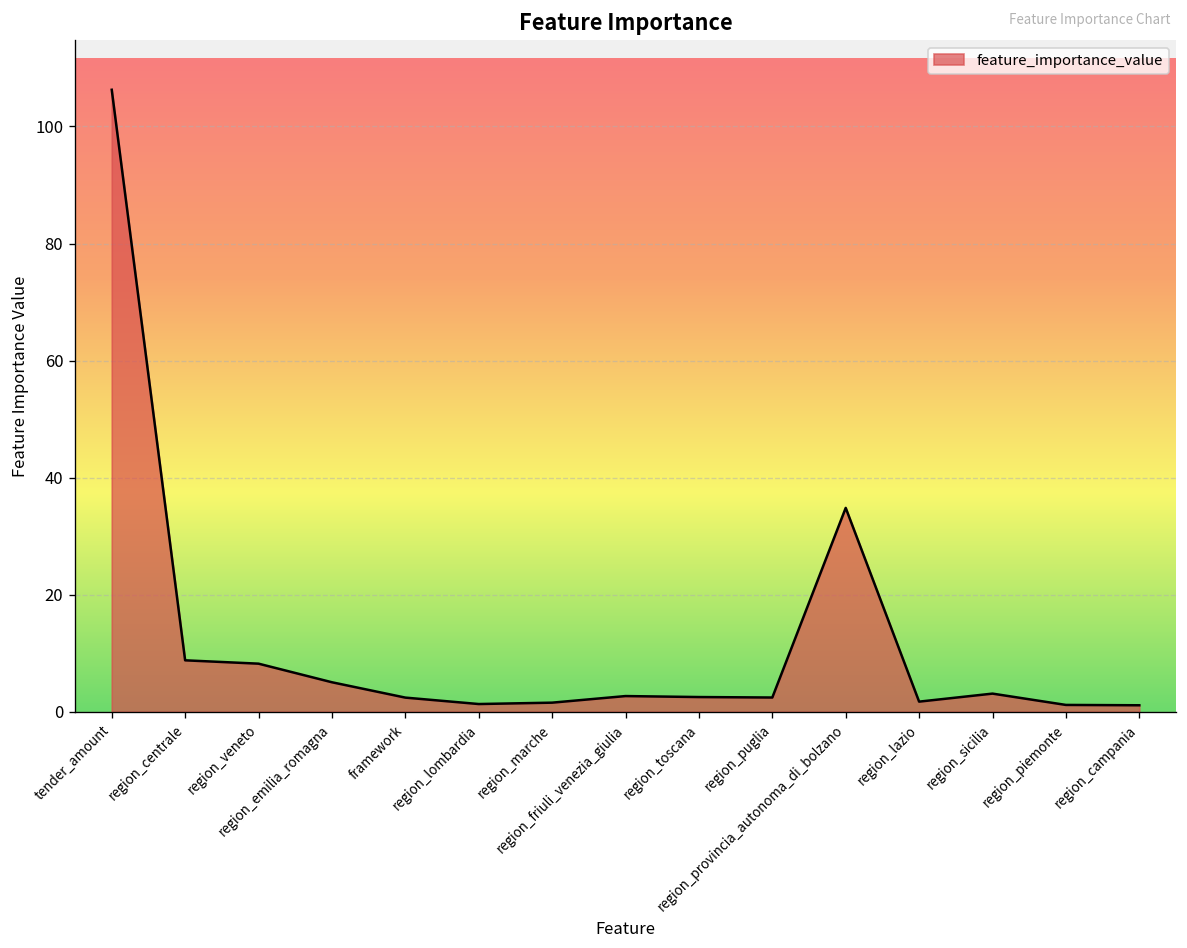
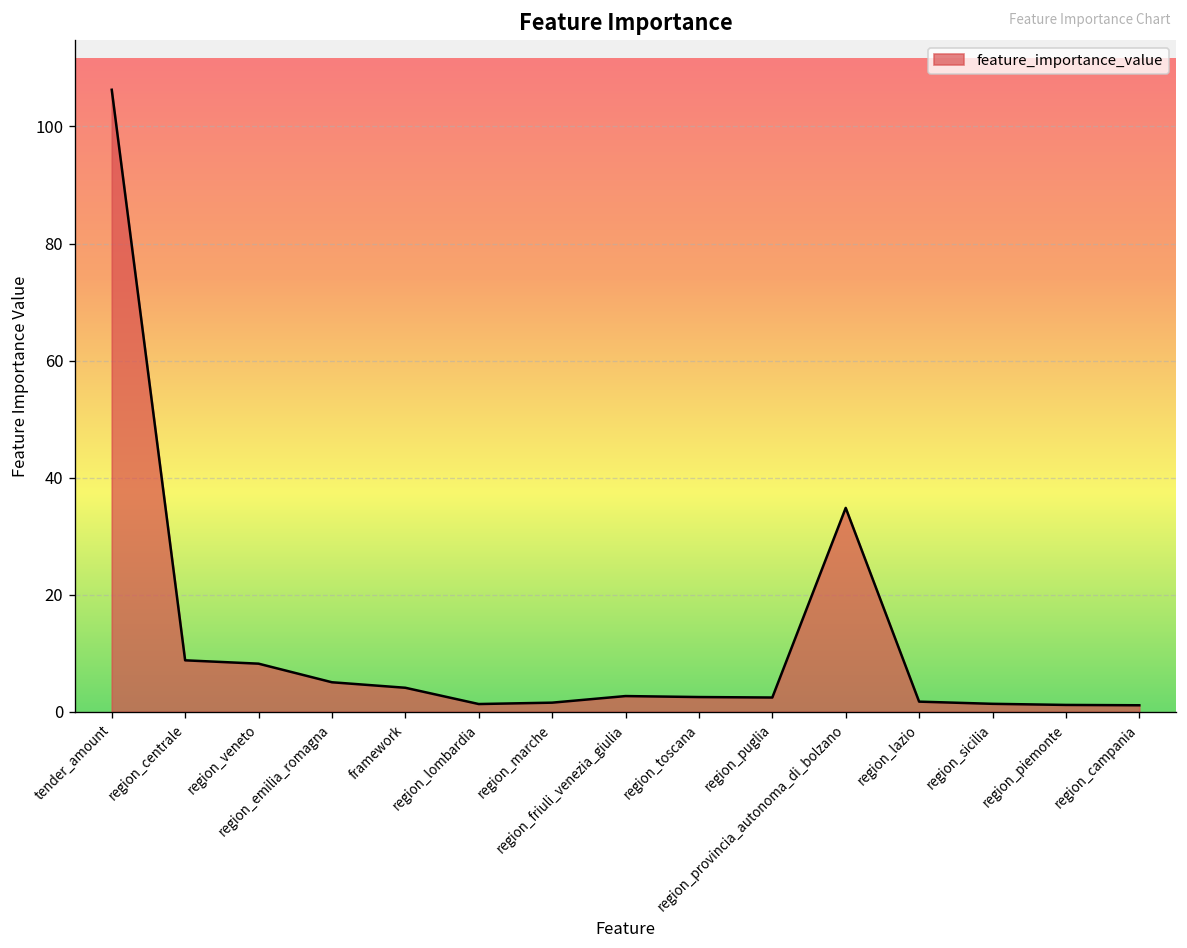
framework: 2 -> 4
region_sicilia: 3 -> 1
